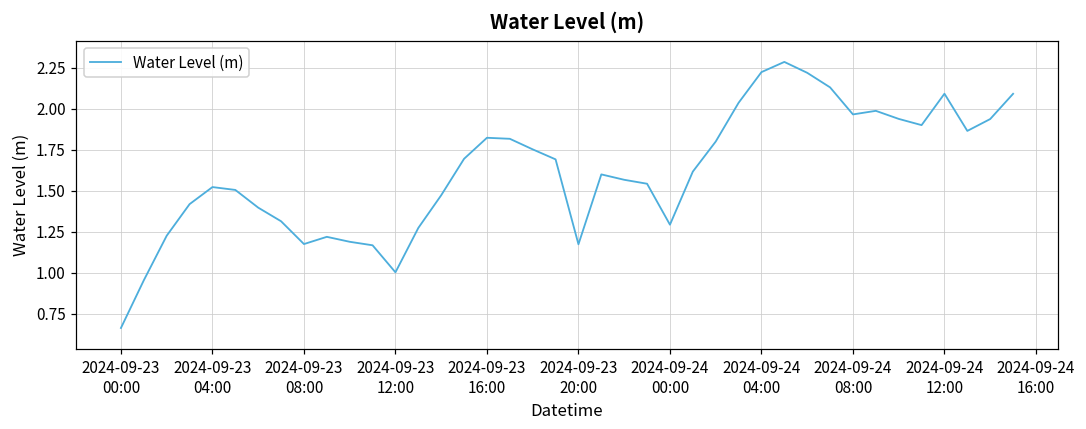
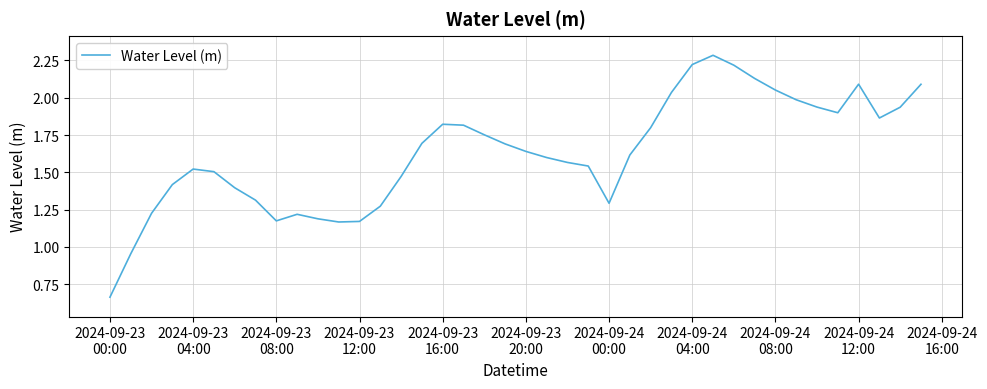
2024-09-23 12:00: 1.00 -> 1.17
2024-09-23 20:00: 1.17 -> 1.64
2024-09-24 08:00: 1.96 -> 2.05
